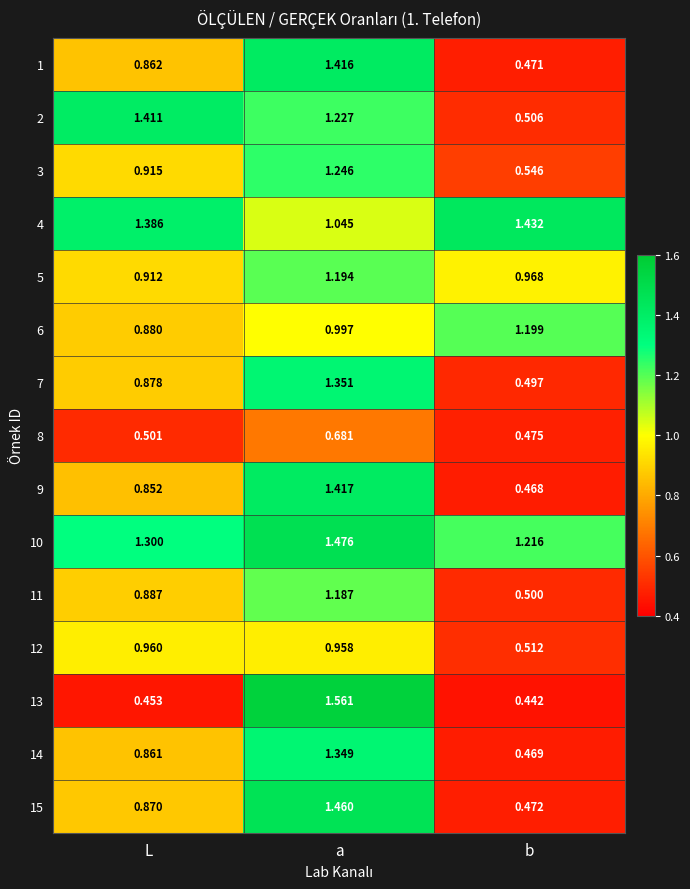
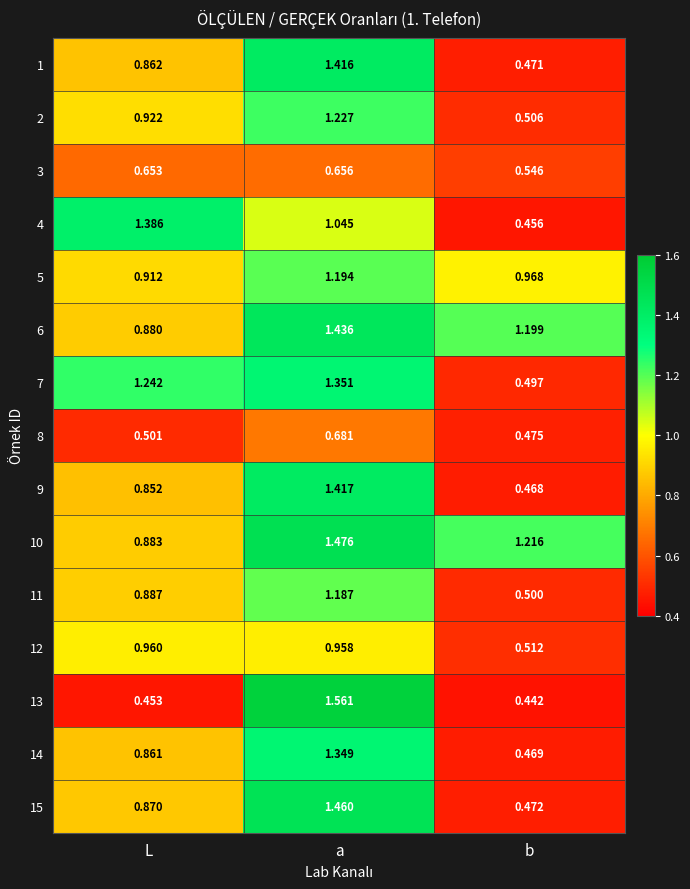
2, L: 1.411 -> 0.922
3, L: 0.915 -> 0.653
3, a: 1.246 -> 0.656
4, b: 1.432 -> 0.456
6, a: 0.997 -> 1.436
7, L: 0.878 -> 1.242
10, L: 1.300 -> 0.883
